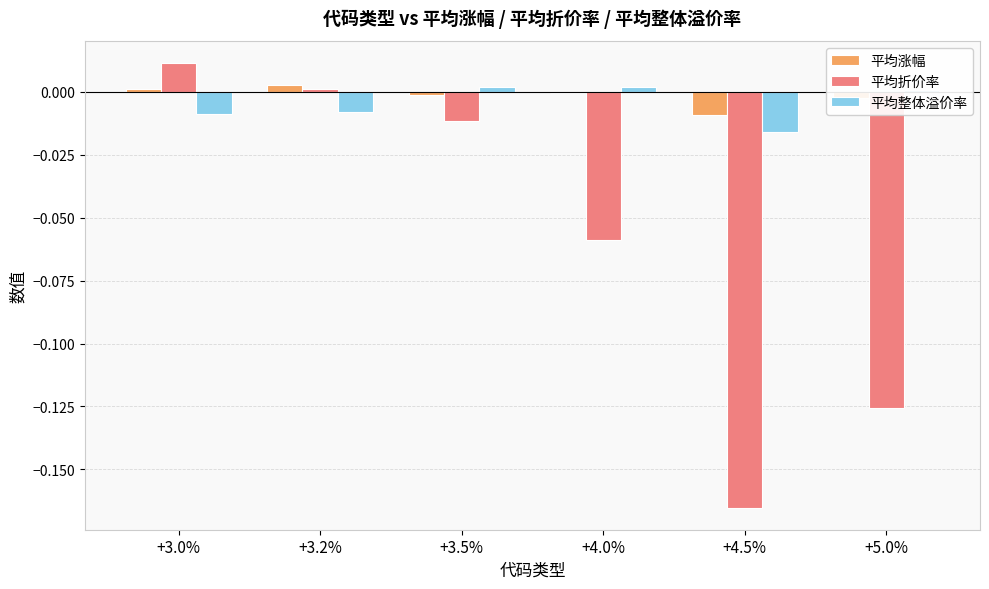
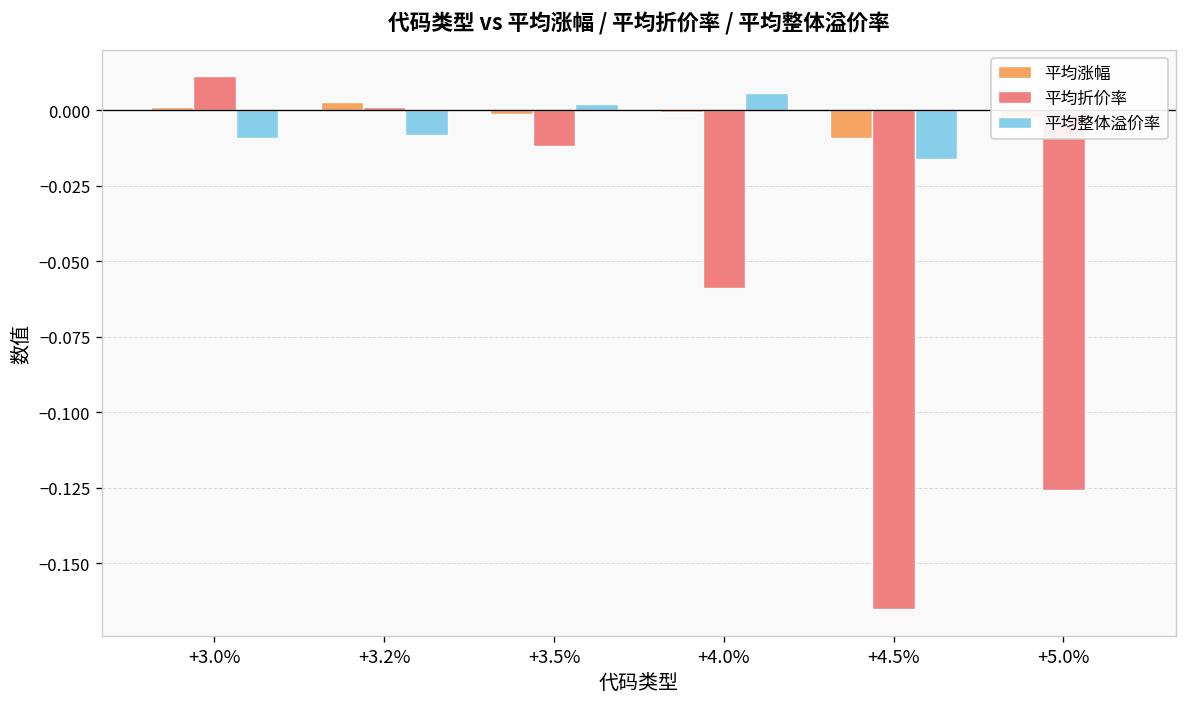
平均整体溢价率, +4.0%: 0.002 -> 0.006
